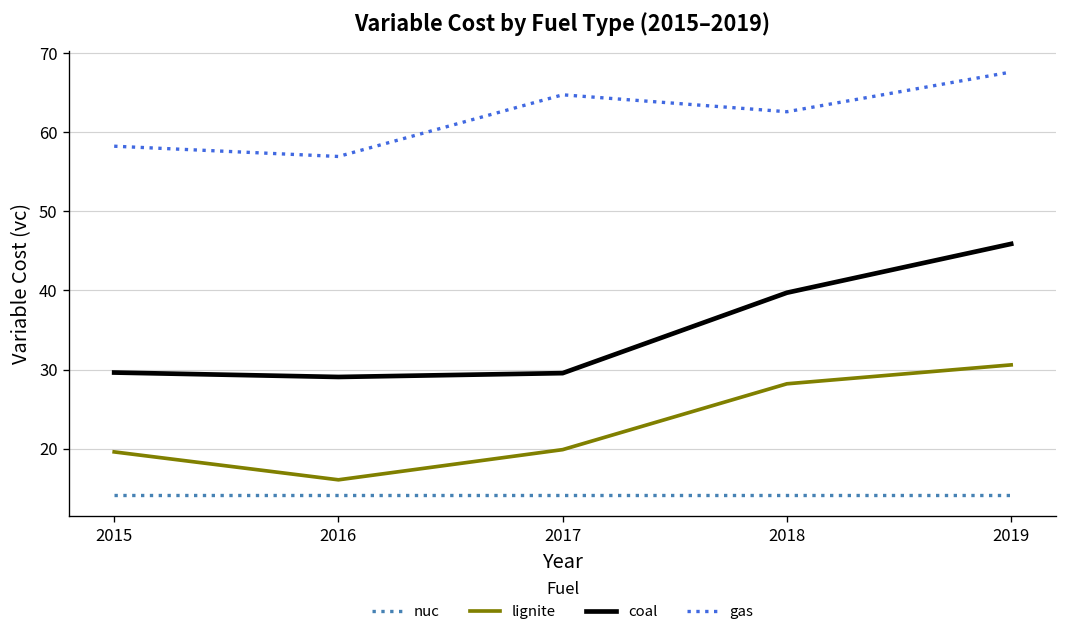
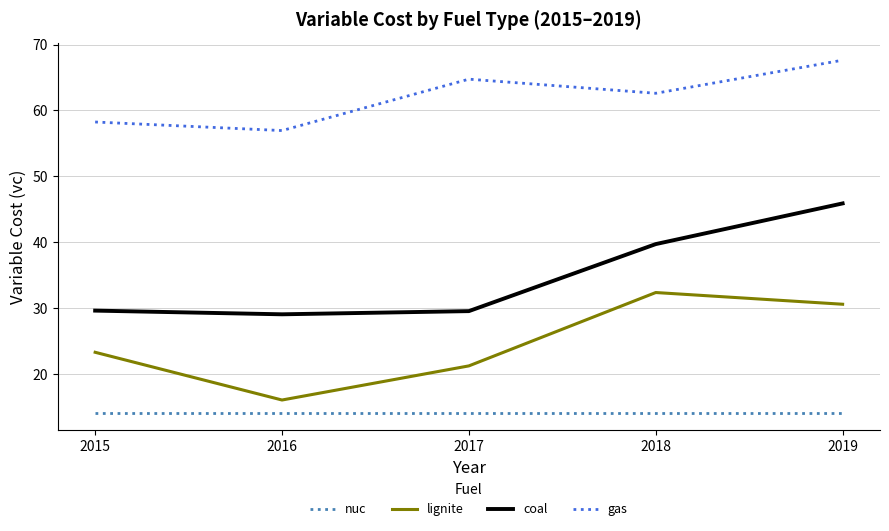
lignite, 2015: 20 -> 23
lignite, 2017: 20 -> 21
lignite, 2018: 28 -> 32
